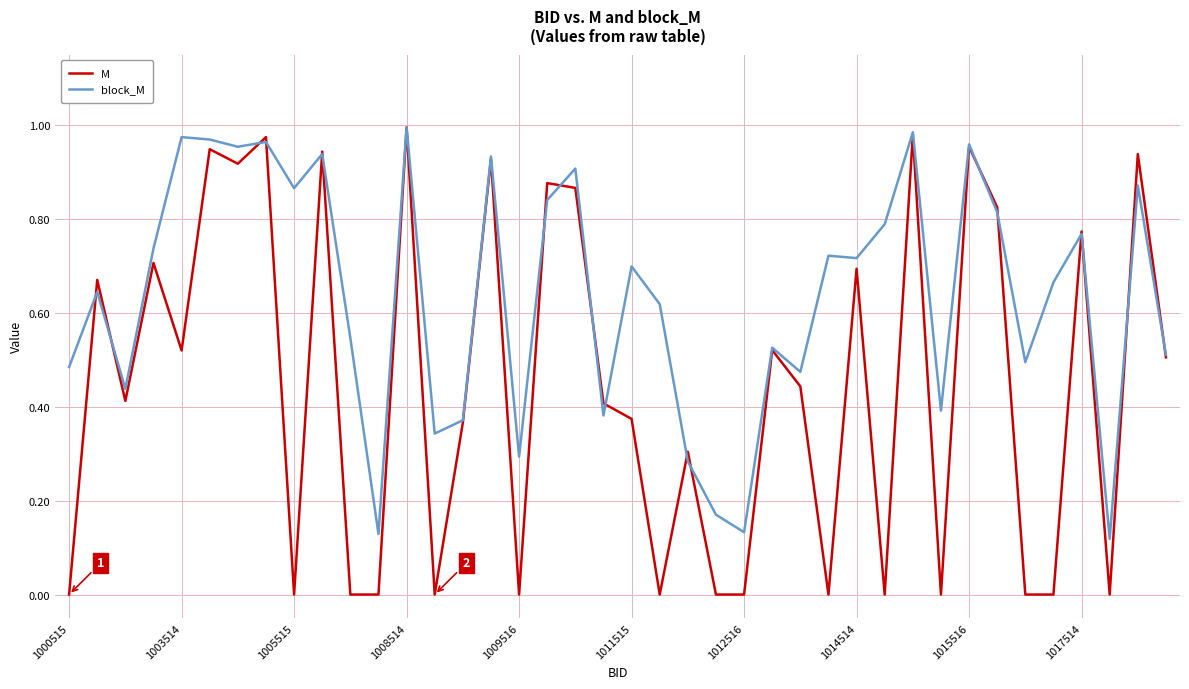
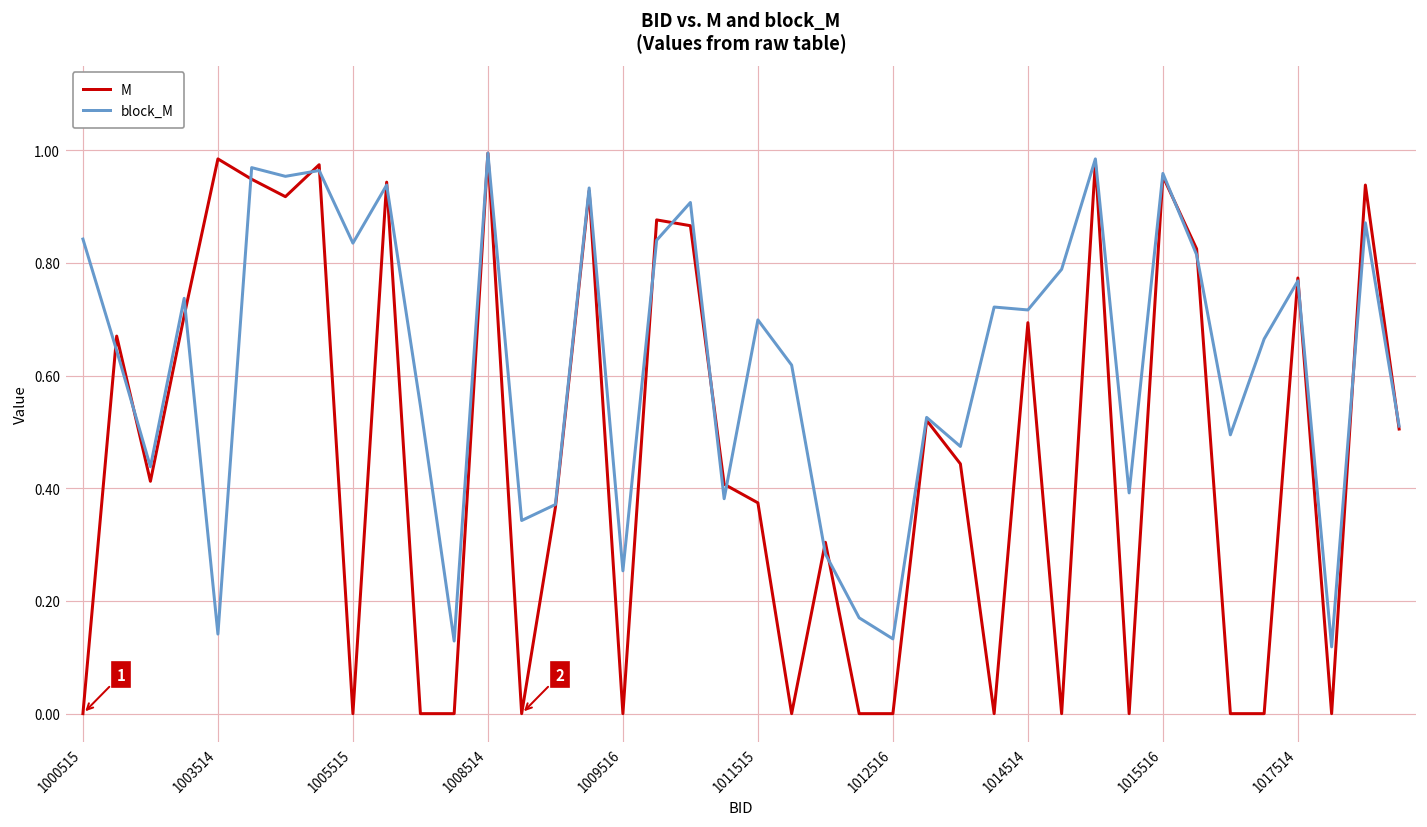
block_M, 1000515: 0.48 -> 0.84
M, 1003514: 0.52 -> 0.98
block_M, 1003514: 0.97 -> 0.14
block_M, 1005515: 0.87 -> 0.84
block_M, 1009516: 0.29 -> 0.25
